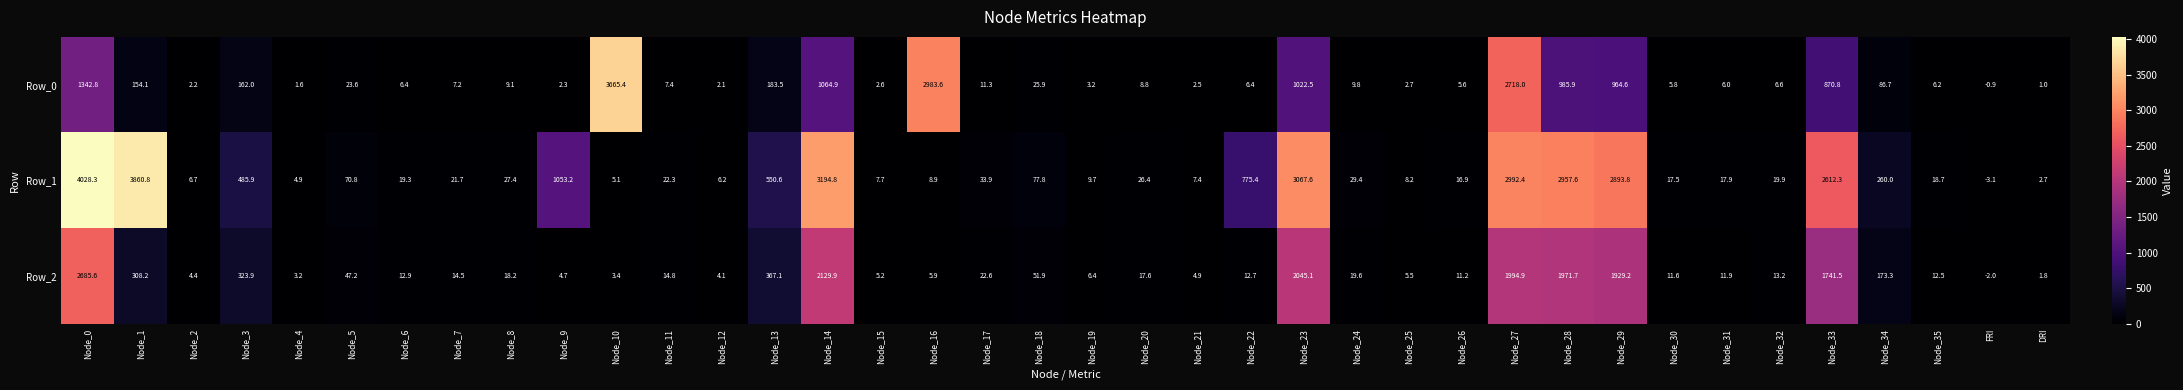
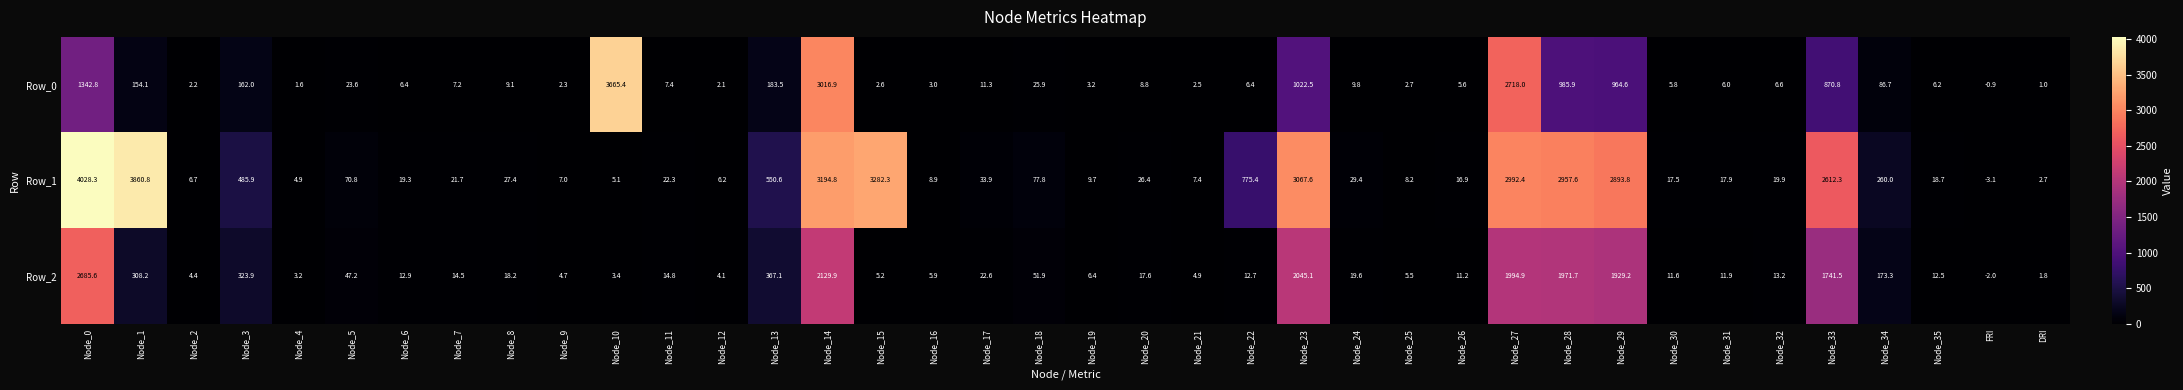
Row_0, Node_14: 1064.9 -> 3016.9
Row_0, Node_16: 2983.6 -> 3.0
Row_1, Node_9: 1053.2 -> 7.0
Row_1, Node_15: 7.7 -> 3282.3
